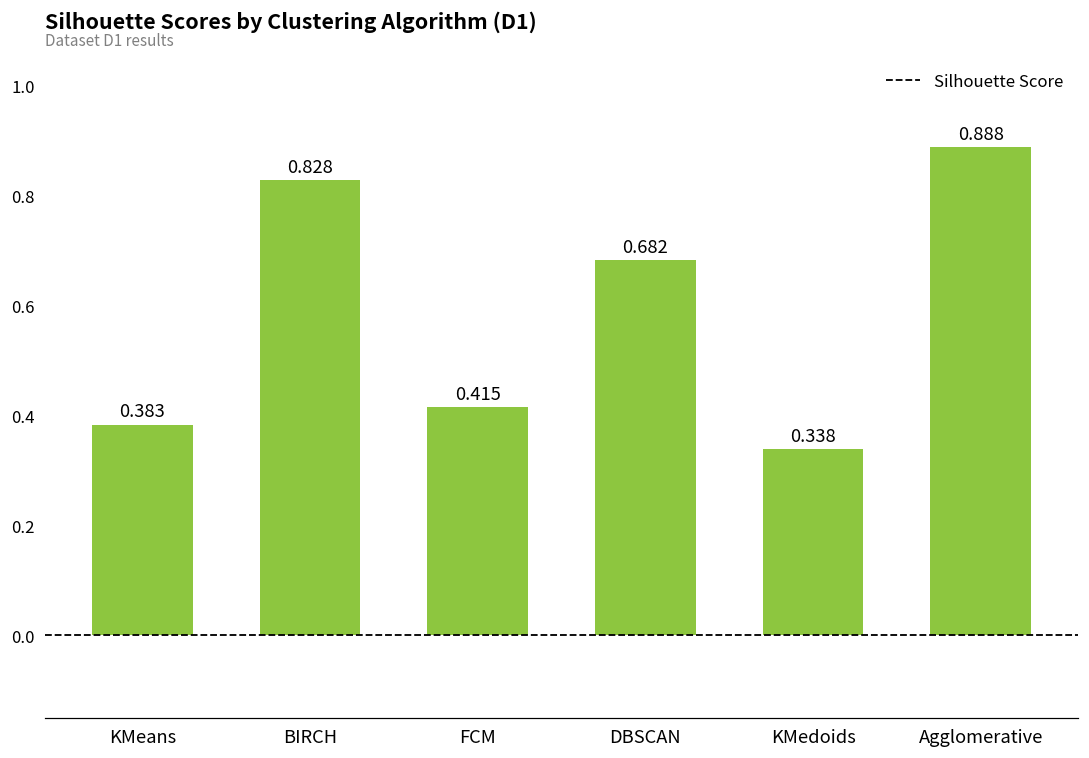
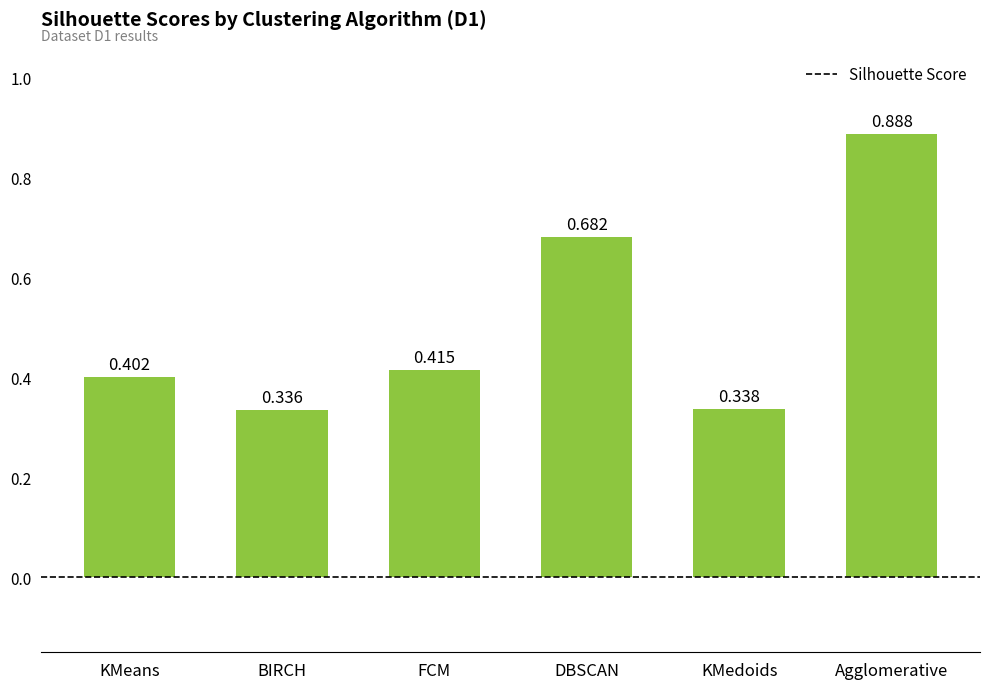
KMeans: 0.383 -> 0.402
BIRCH: 0.828 -> 0.336
